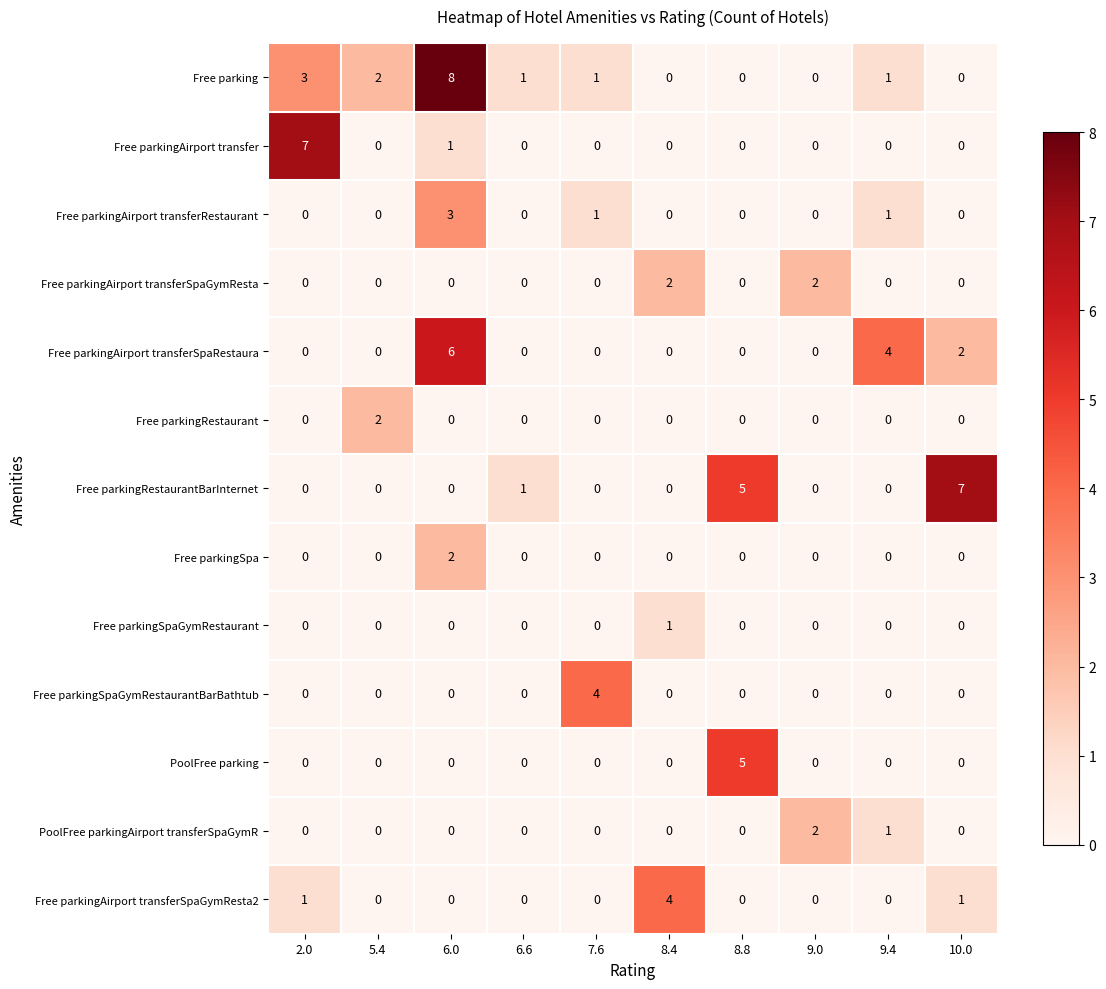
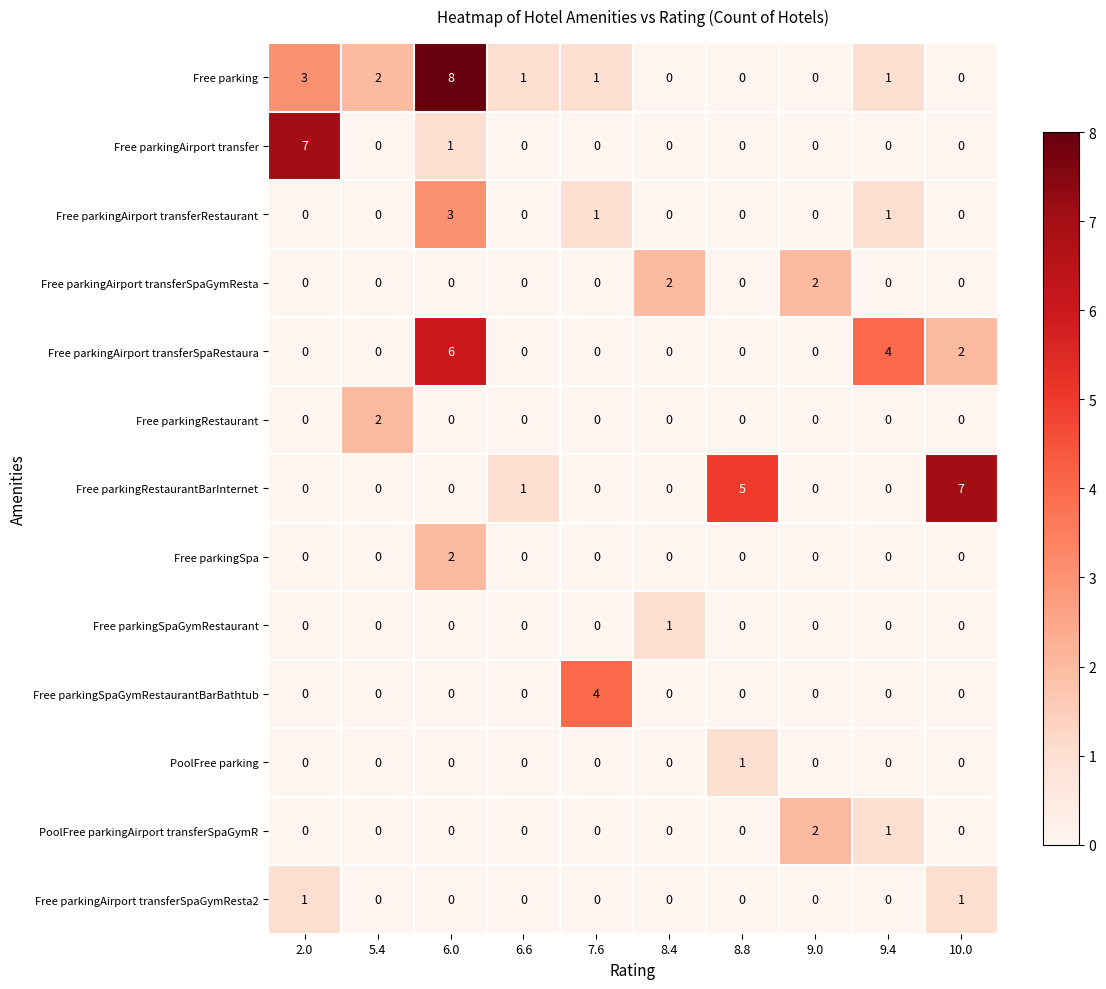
PoolFree parking, 8.8: 5 -> 1
Free parkingAirport transferSpaGymResta2, 8.4: 4 -> 0
